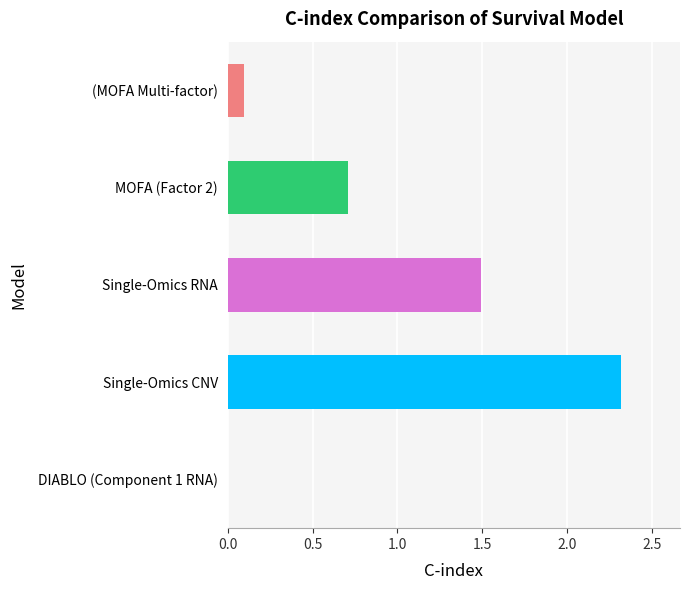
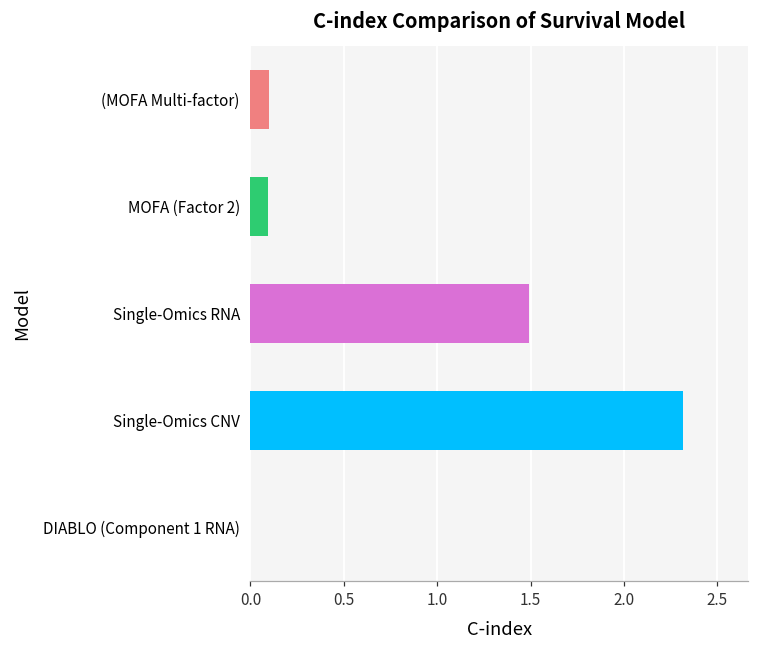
MOFA (Factor 2): 0.71 -> 0.09
